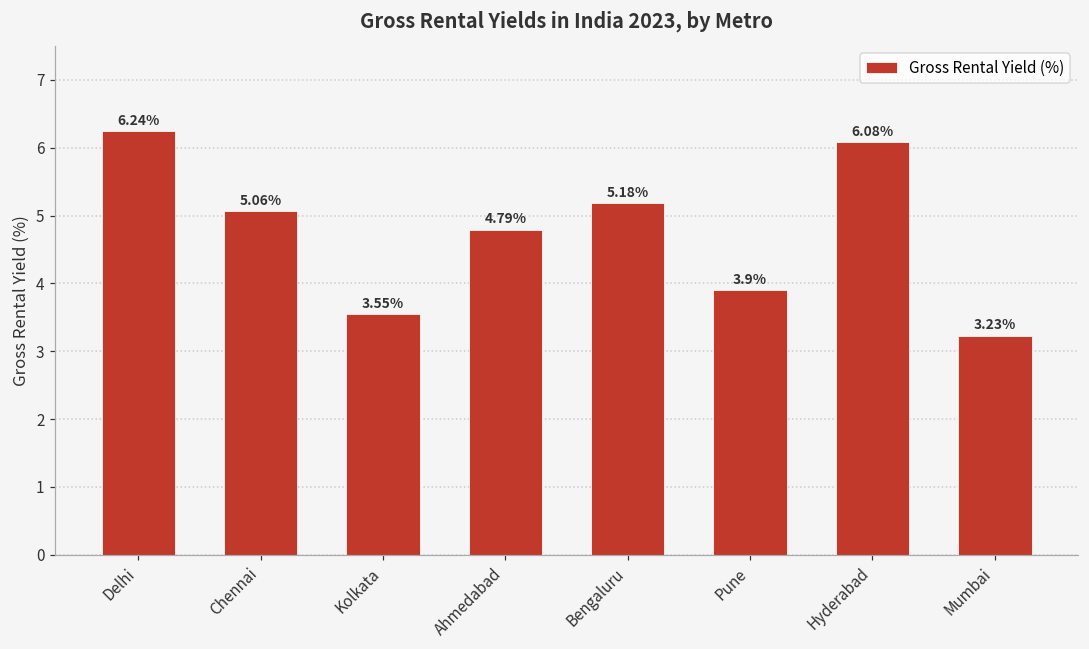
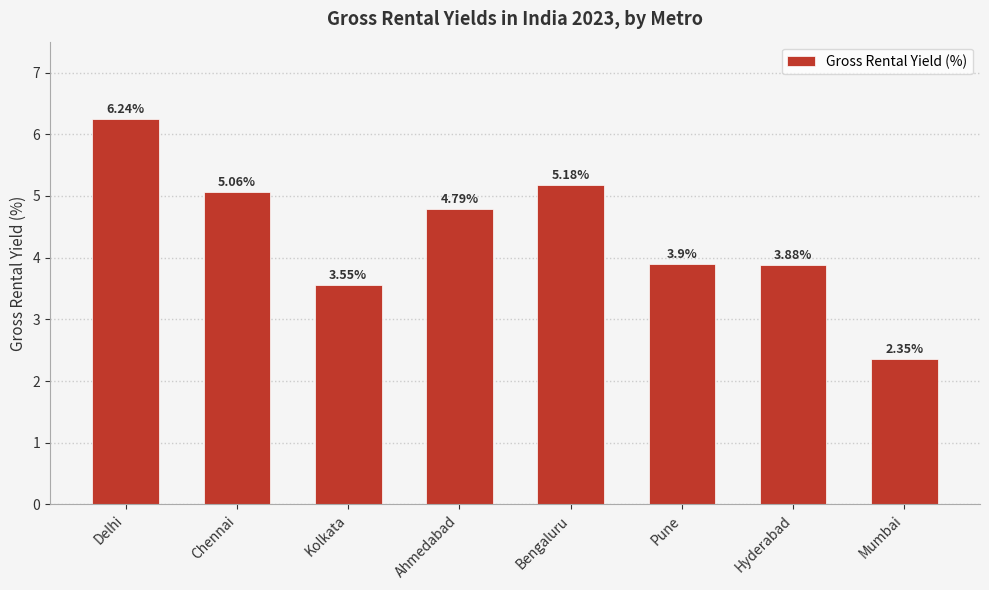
Hyderabad: 6.08% -> 3.88%
Mumbai: 3.23% -> 2.35%
